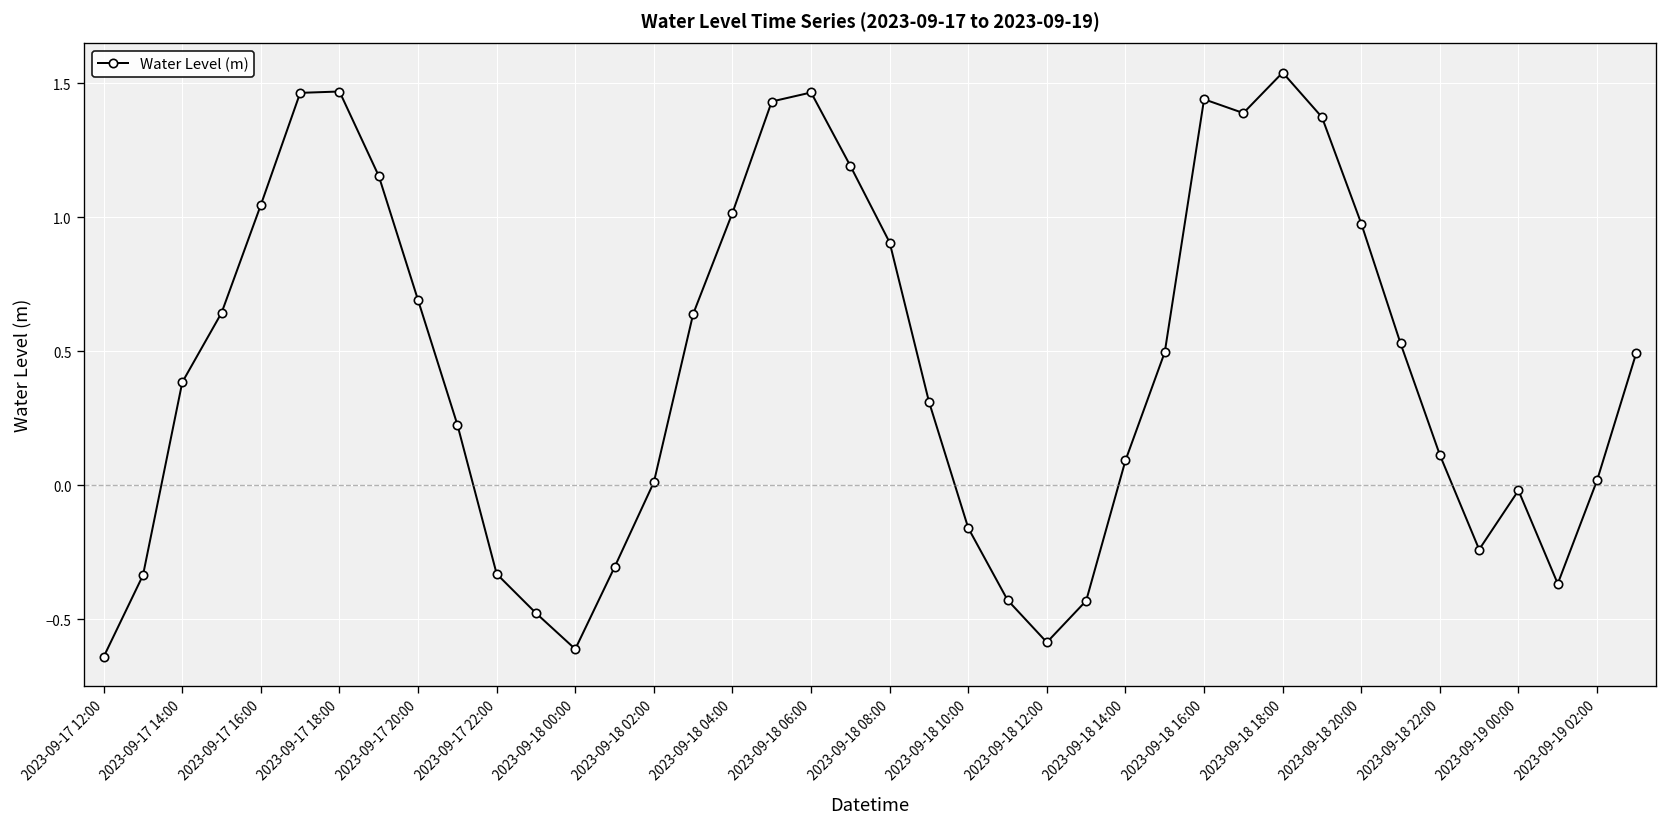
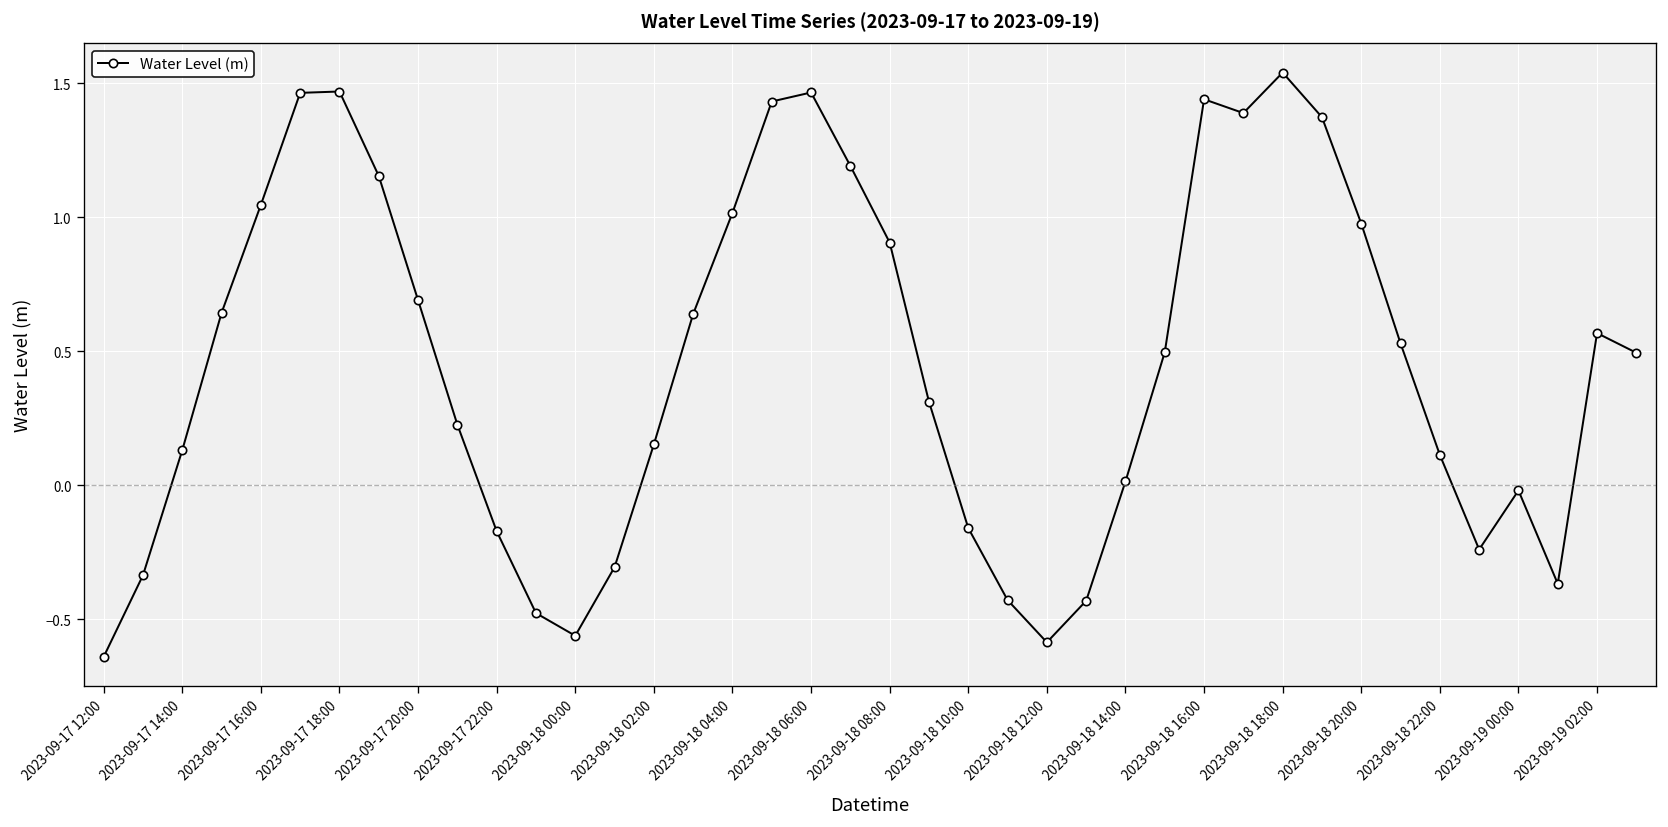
2023-09-17 14:00: 0.38 -> 0.13
2023-09-17 22:00: -0.33 -> -0.17
2023-09-18 00:00: -0.61 -> -0.56
2023-09-18 02:00: 0.01 -> 0.15
2023-09-18 14:00: 0.09 -> 0.01
2023-09-19 02:00: 0.02 -> 0.57
